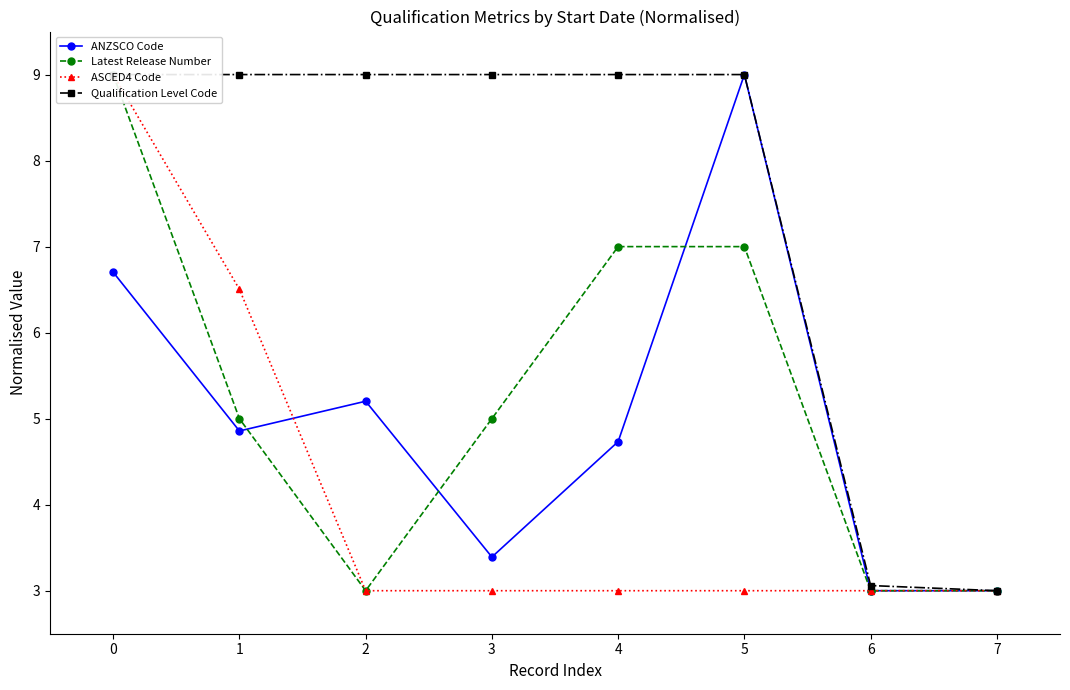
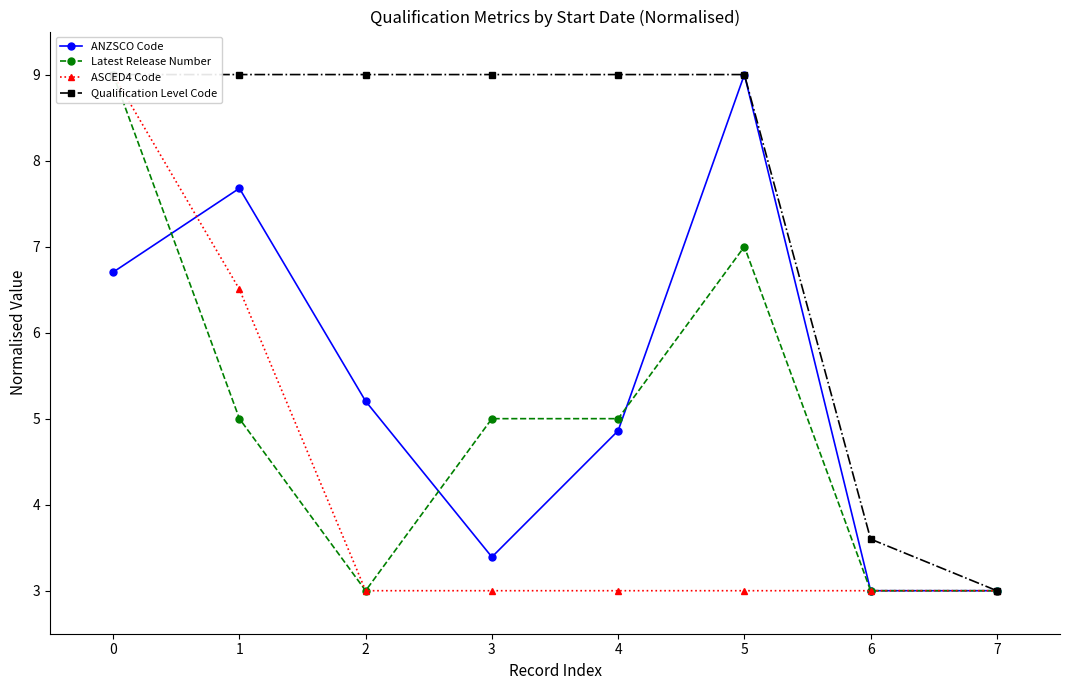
ANZSCO Code, 1: 4.9 -> 7.7
ANZSCO Code, 4: 4.7 -> 4.9
Latest Release Number, 4: 7.0 -> 5.0
Qualification Level Code, 6: 3.1 -> 3.6
